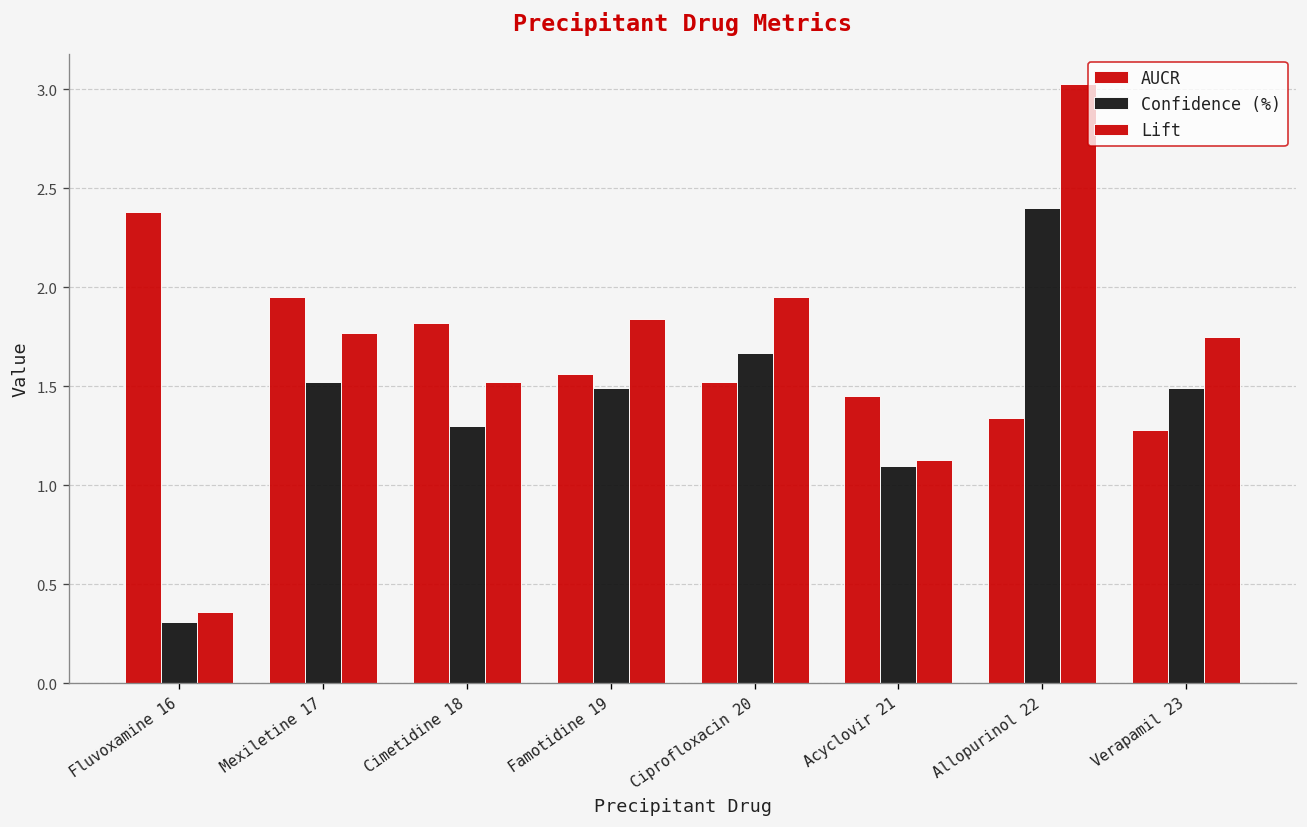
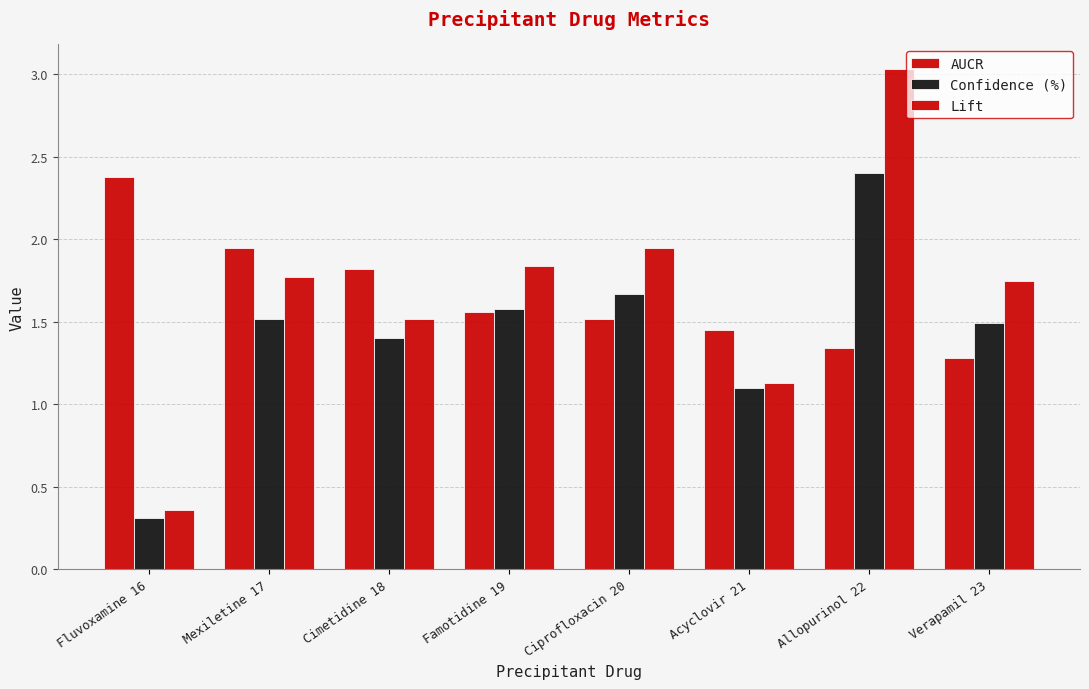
Confidence (%), Cimetidine 18: 1.3 -> 1.4
Confidence (%), Famotidine 19: 1.49 -> 1.58
